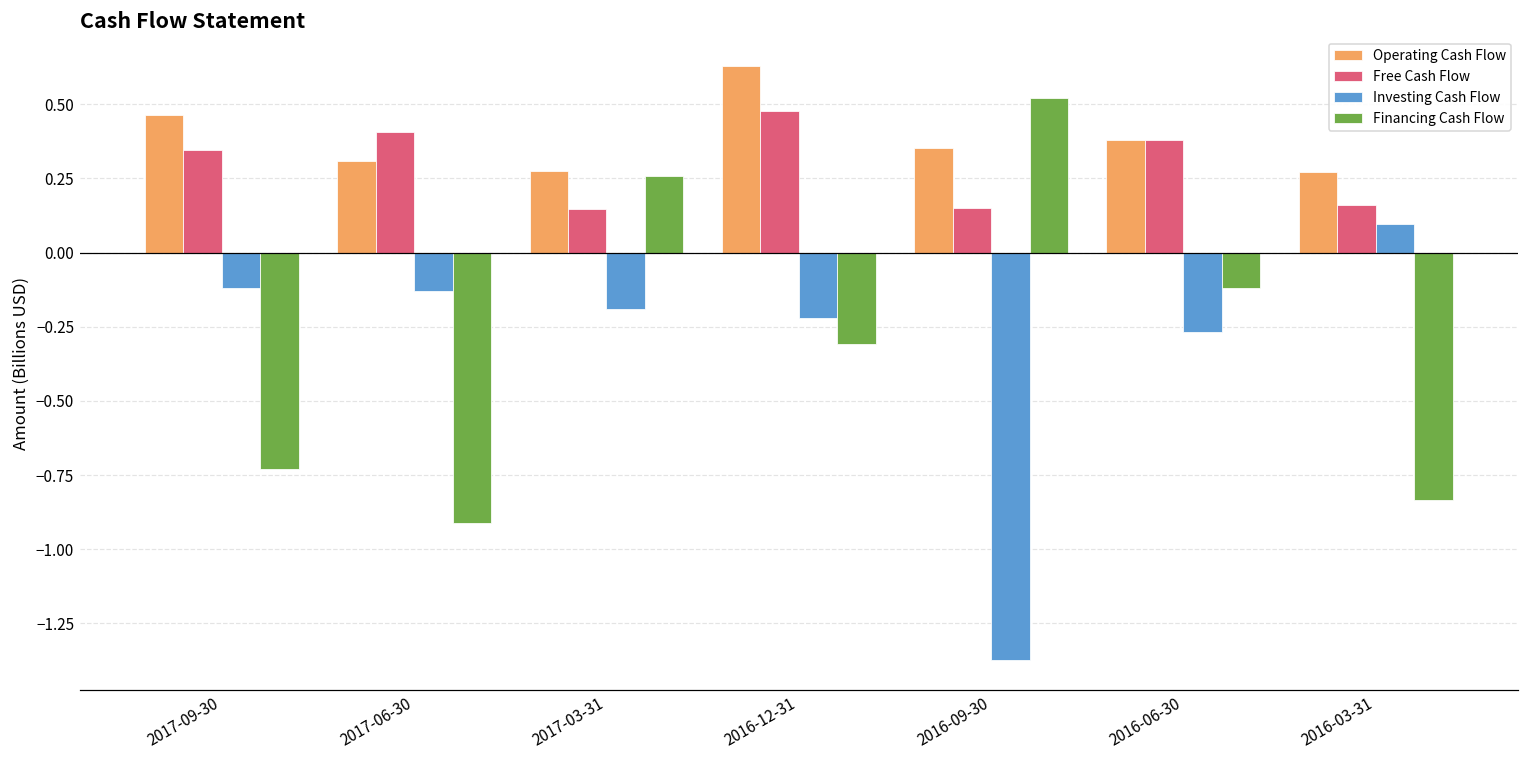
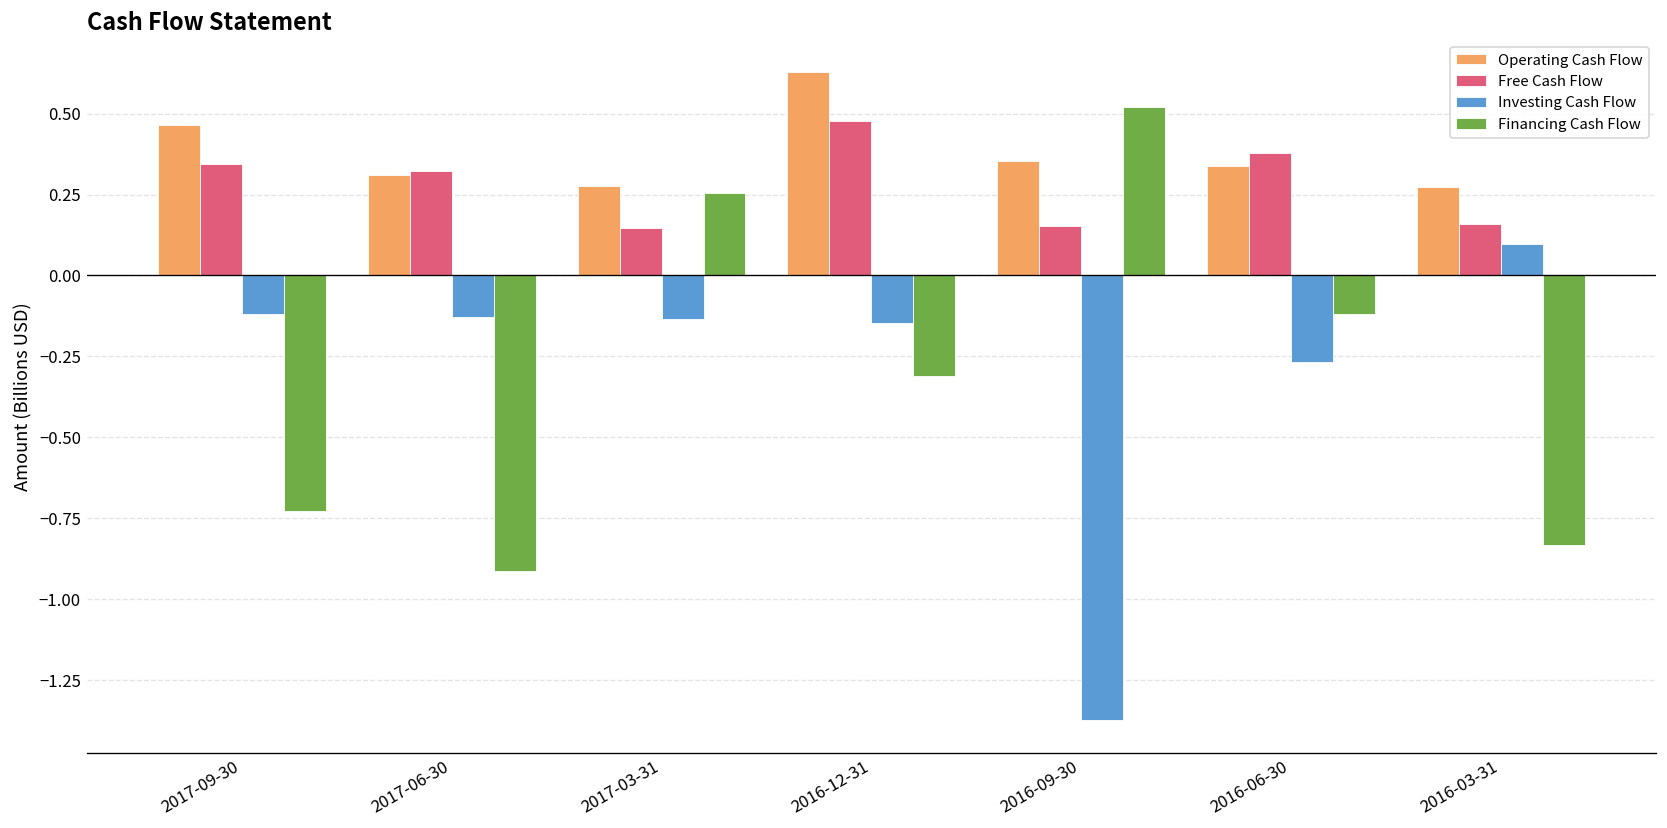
Free Cash Flow, 2017-06-30: 0.41 -> 0.32
Investing Cash Flow, 2017-03-31: -0.19 -> -0.13
Investing Cash Flow, 2016-12-31: -0.22 -> -0.15
Operating Cash Flow, 2016-06-30: 0.38 -> 0.34
